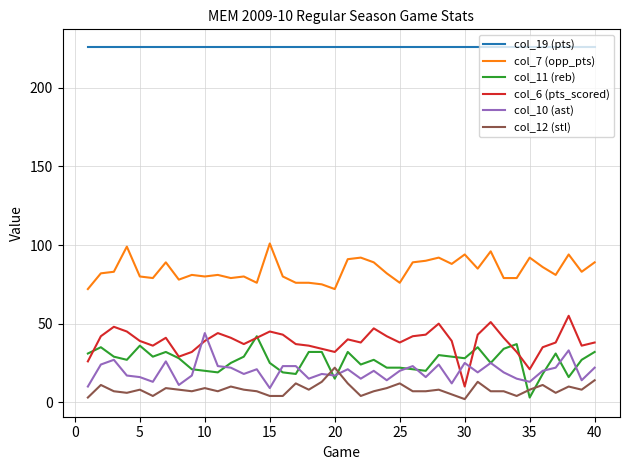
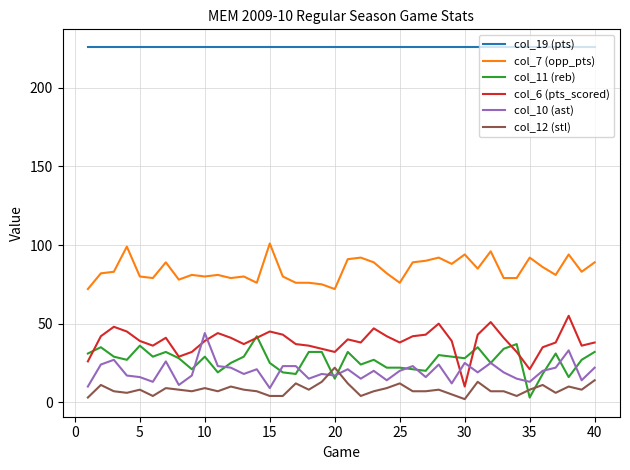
col_11 (reb), 10: 20 -> 29
